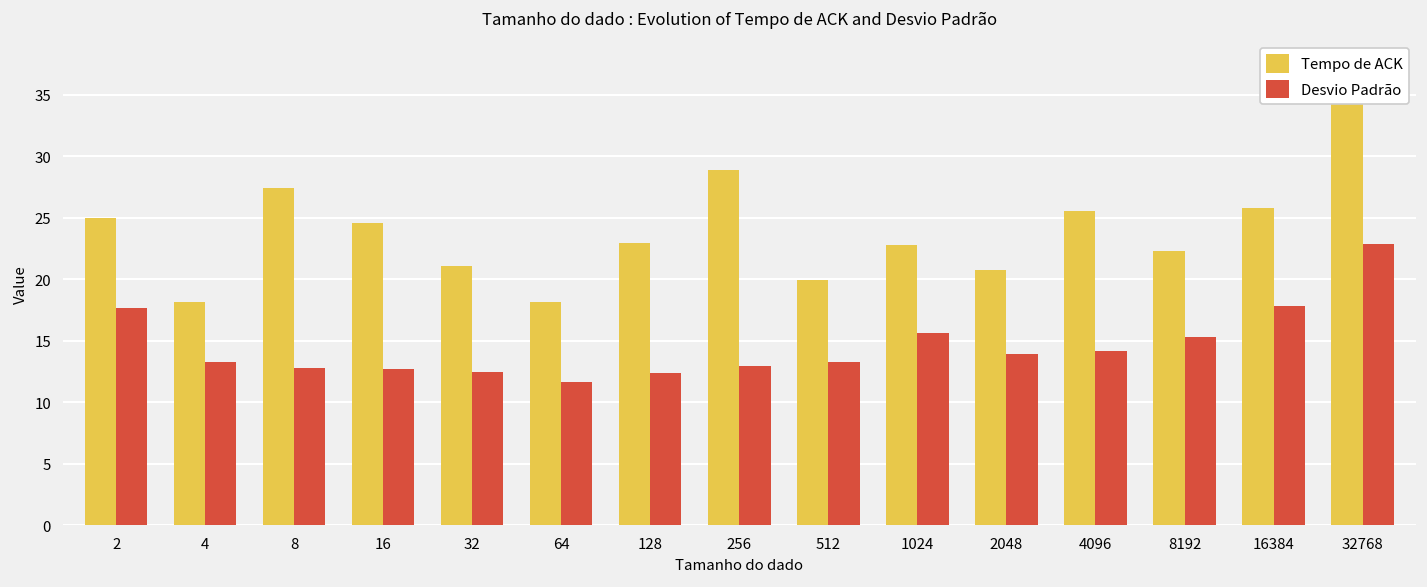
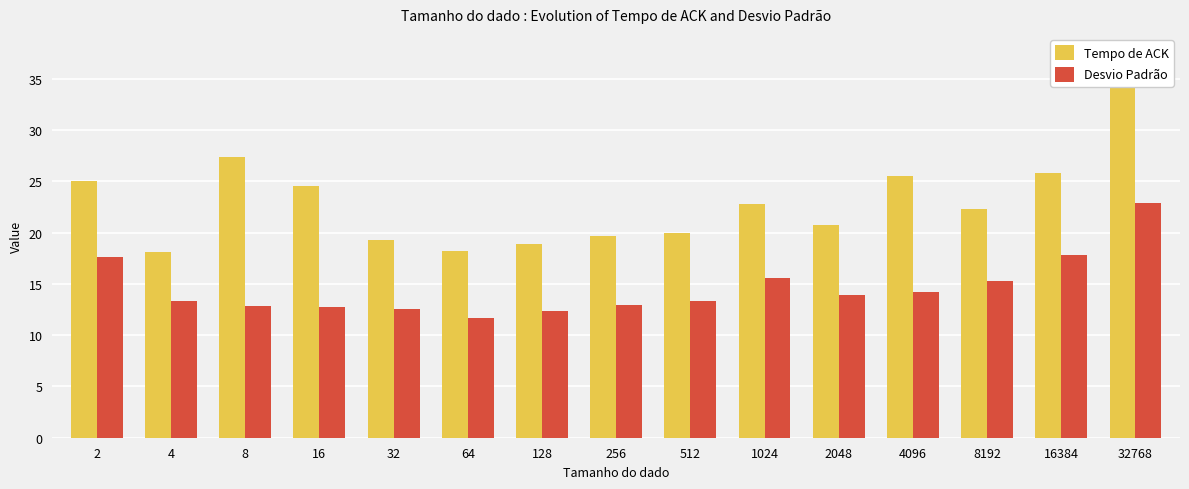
Tempo de ACK, 32: 21.1 -> 19.3
Tempo de ACK, 128: 22.9 -> 18.9
Tempo de ACK, 256: 28.9 -> 19.7
